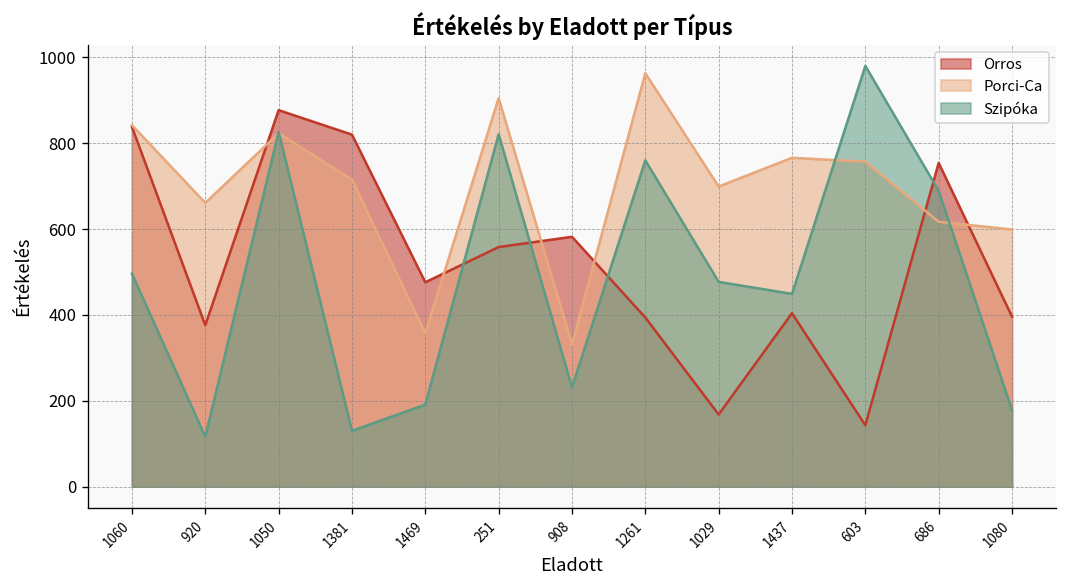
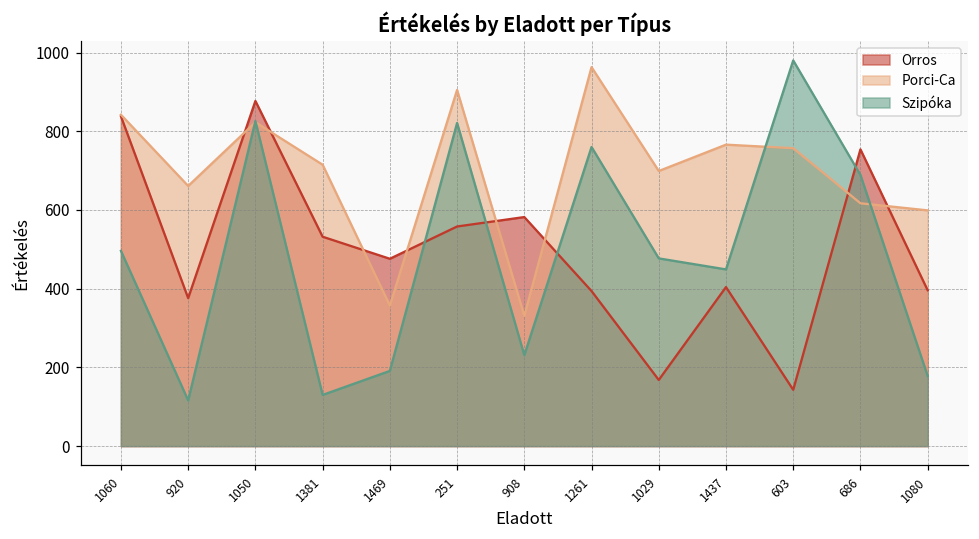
Orros, 1381: 820 -> 530
